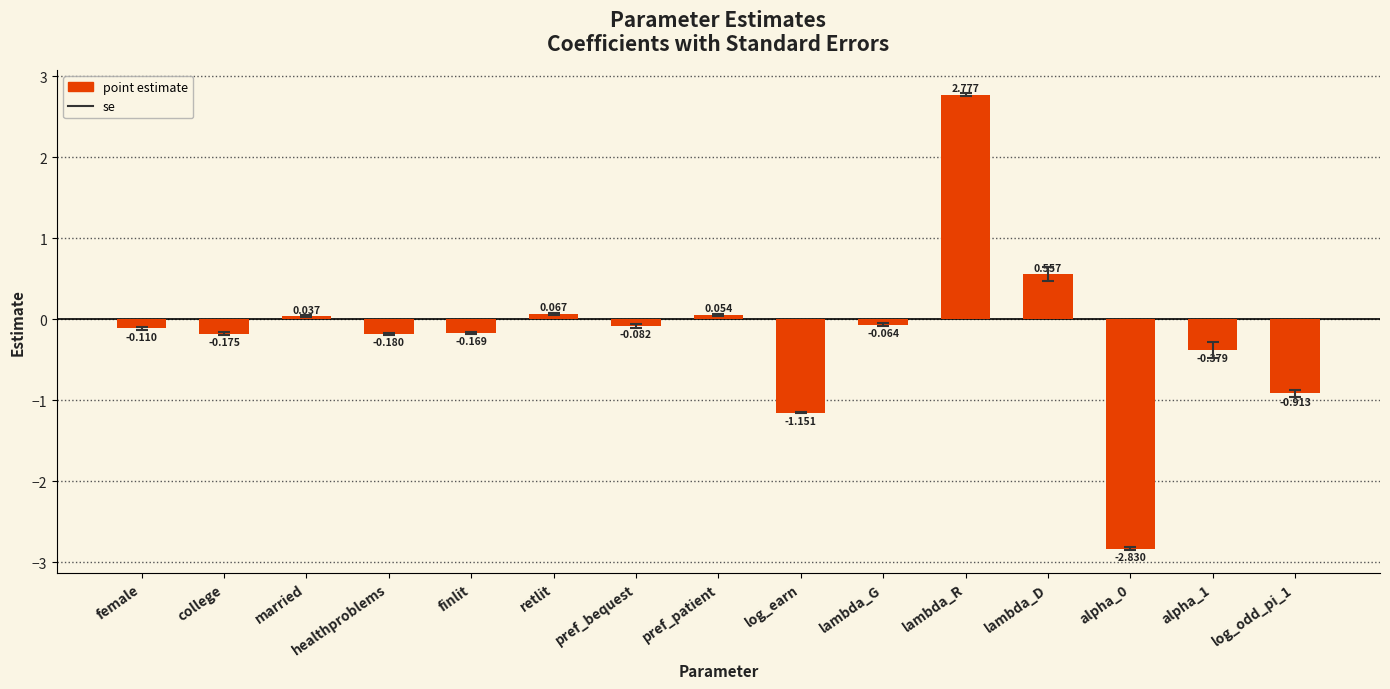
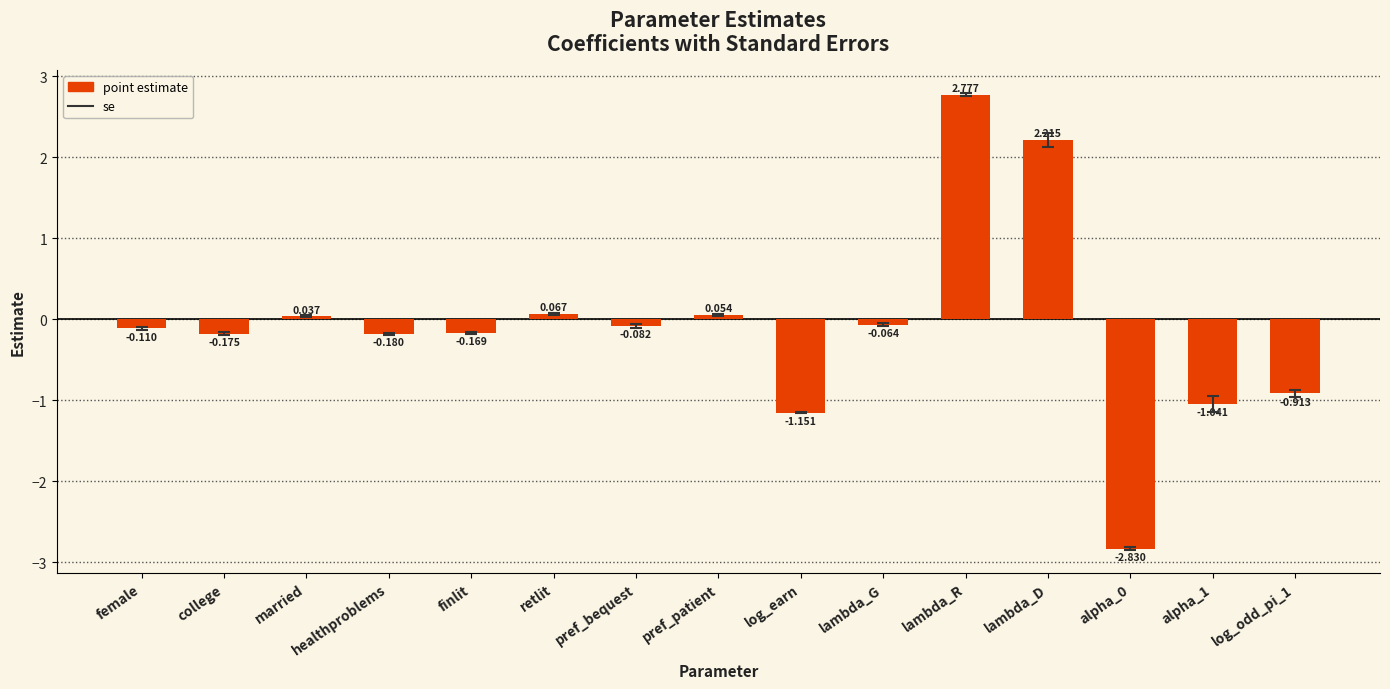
point estimate, lambda_D: 0.557 -> 2.215
point estimate, alpha_1: -0.379 -> -1.041
